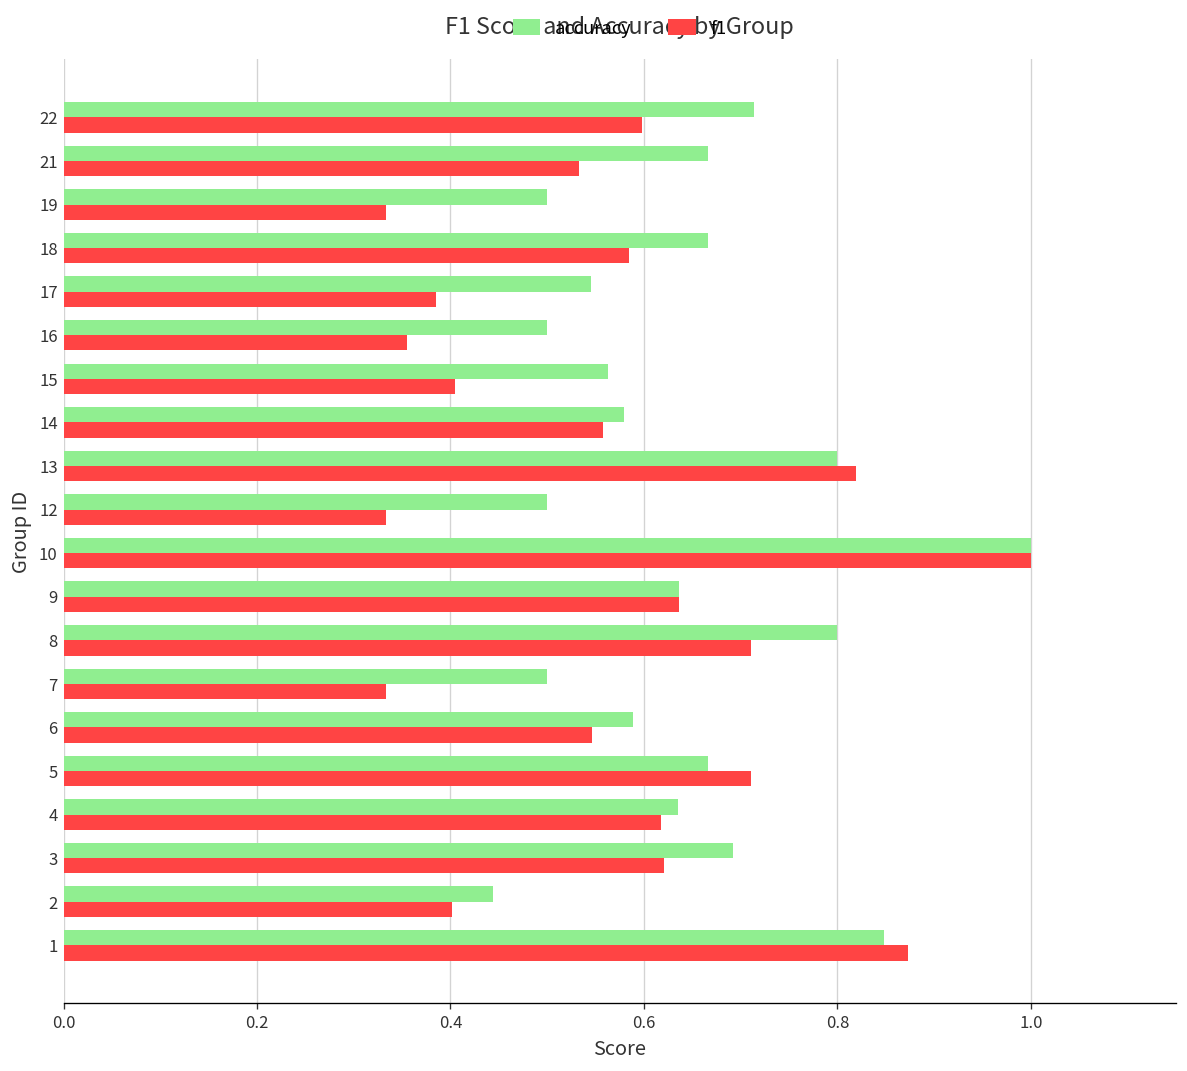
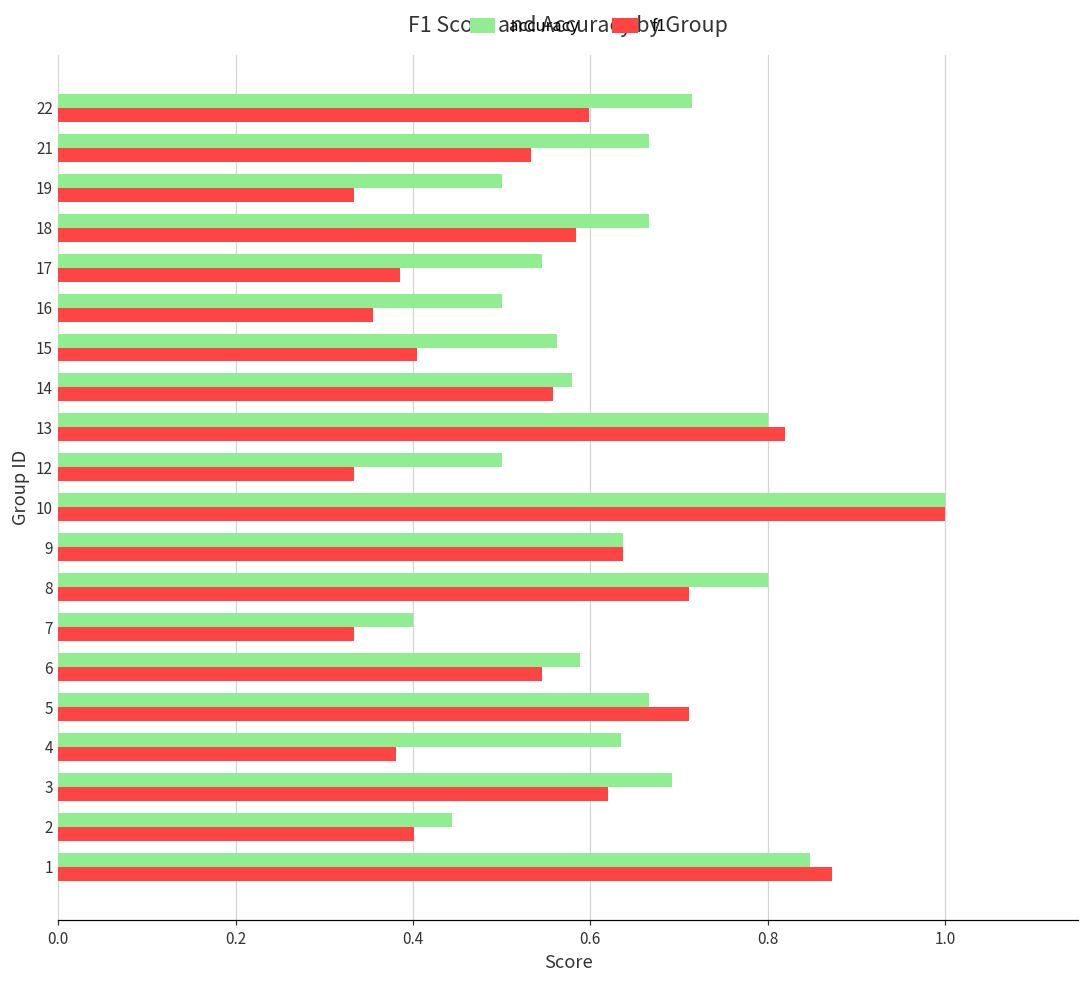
accuracy, 7: 0.5 -> 0.4
f1, 4: 0.62 -> 0.38
